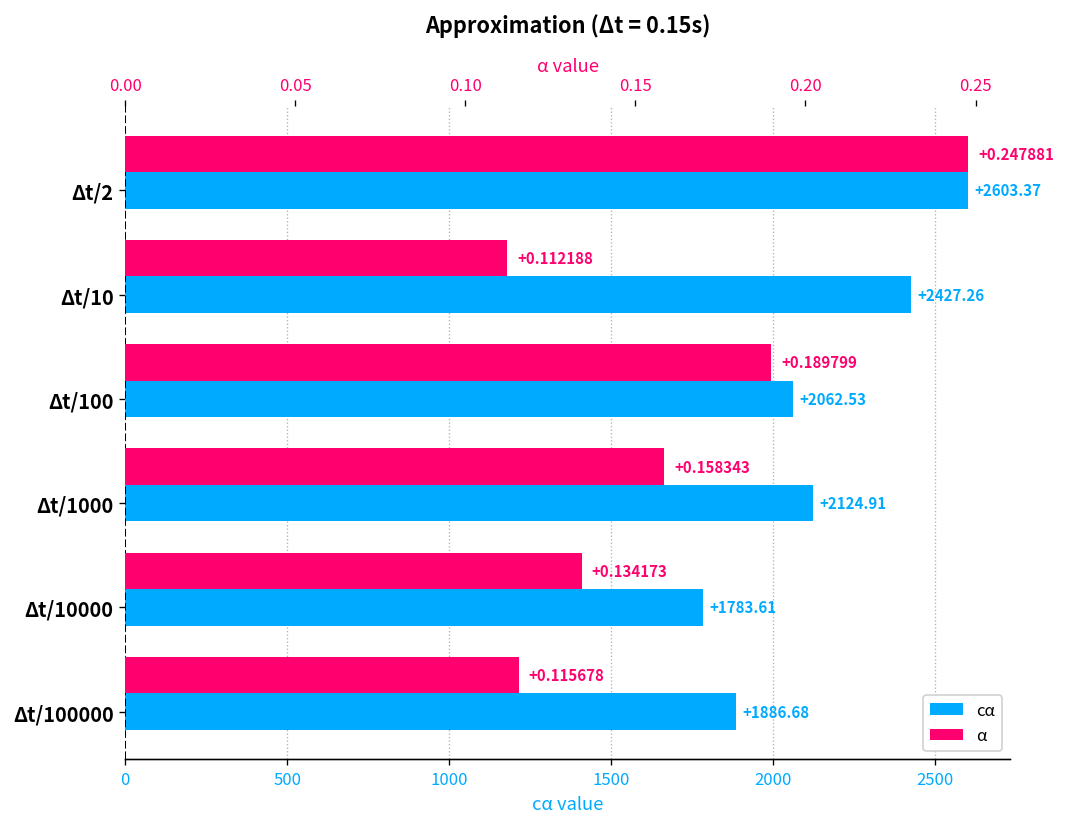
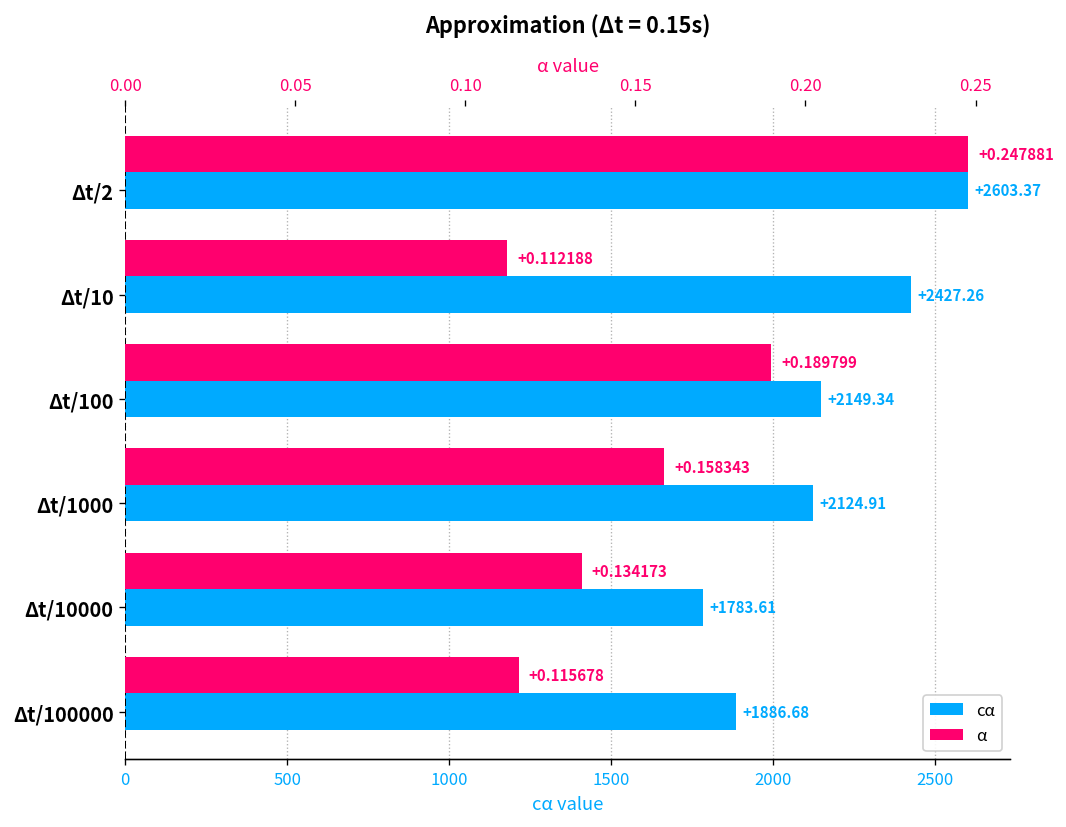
cα, Δt/100: +2062.53 -> +2149.34
